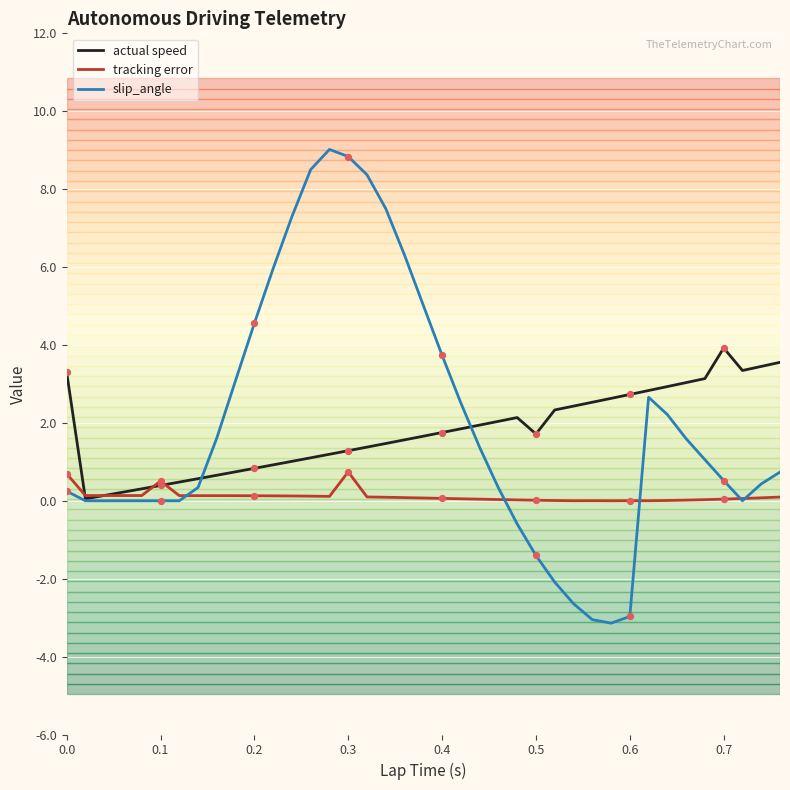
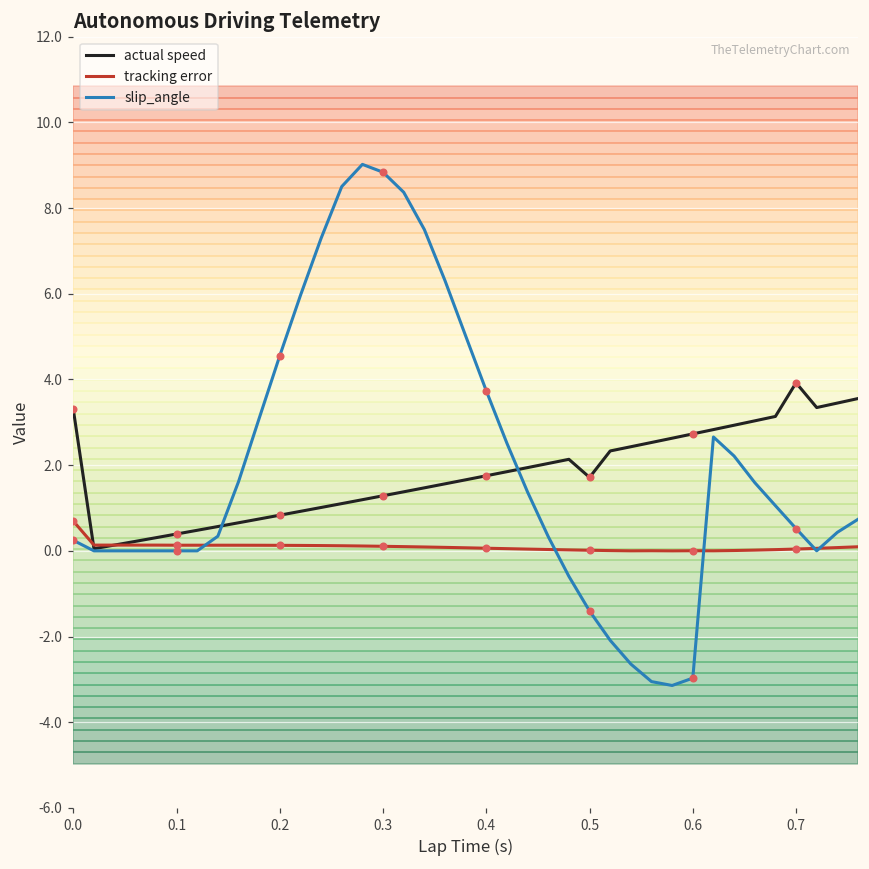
tracking error, 0.1: 0.5 -> 0.1
tracking error, 0.3: 0.7 -> 0.1
